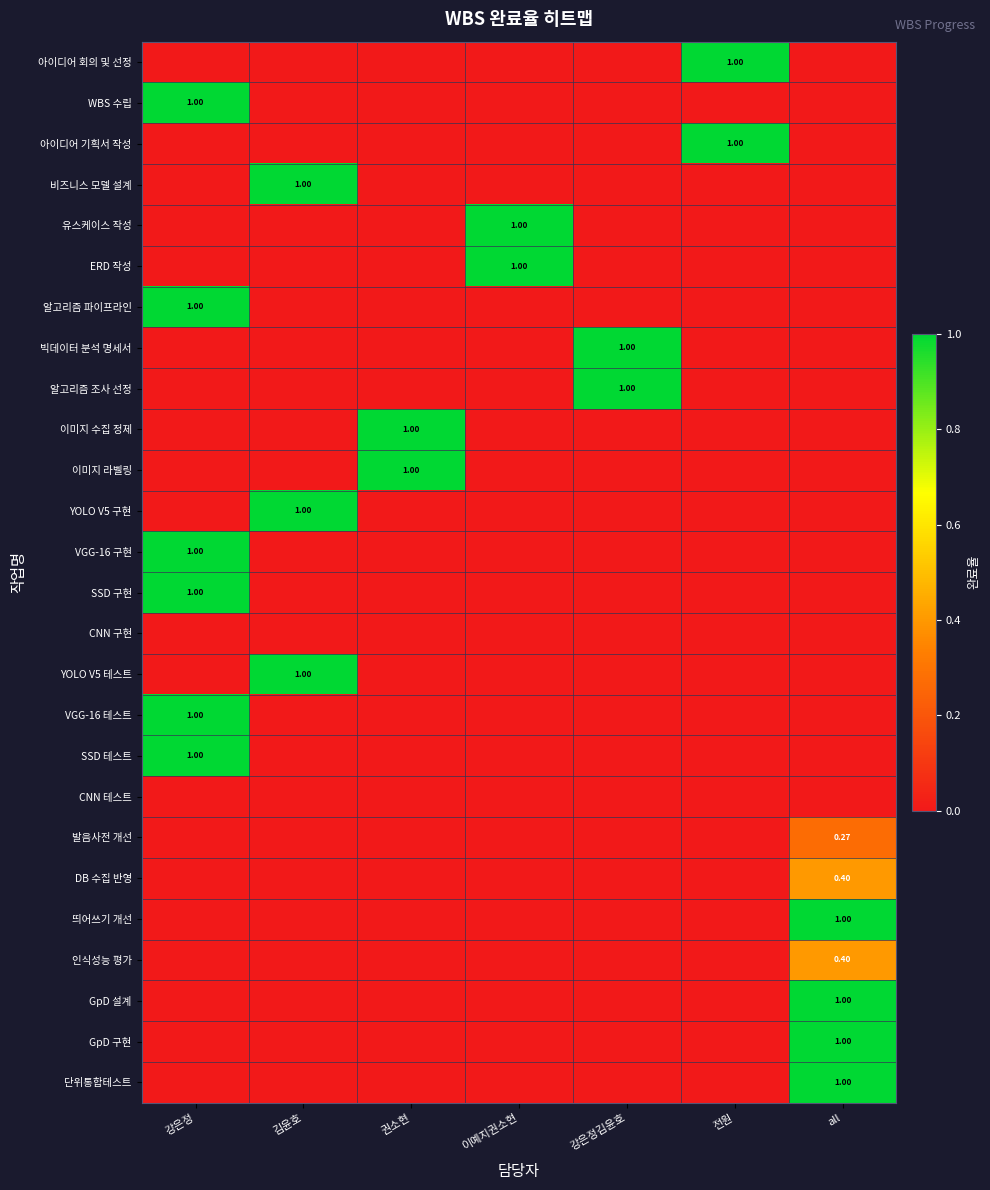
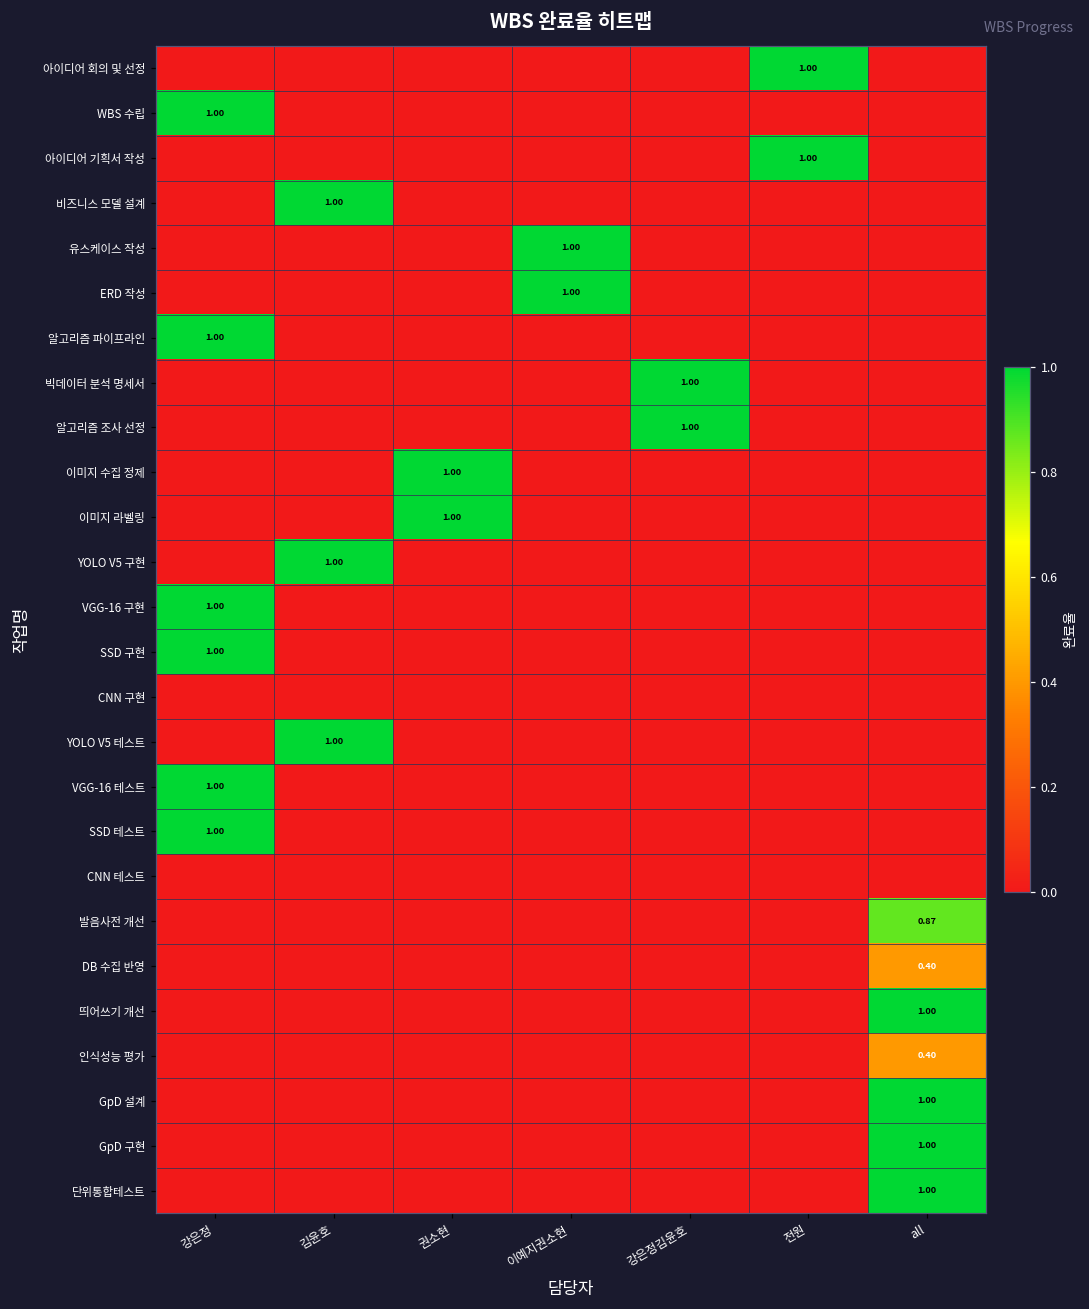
발음사전 개선, all: 0.27 -> 0.87
